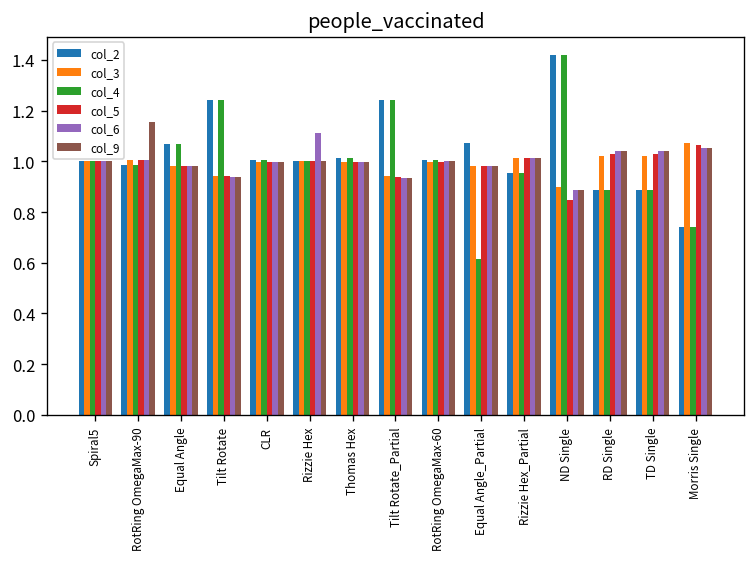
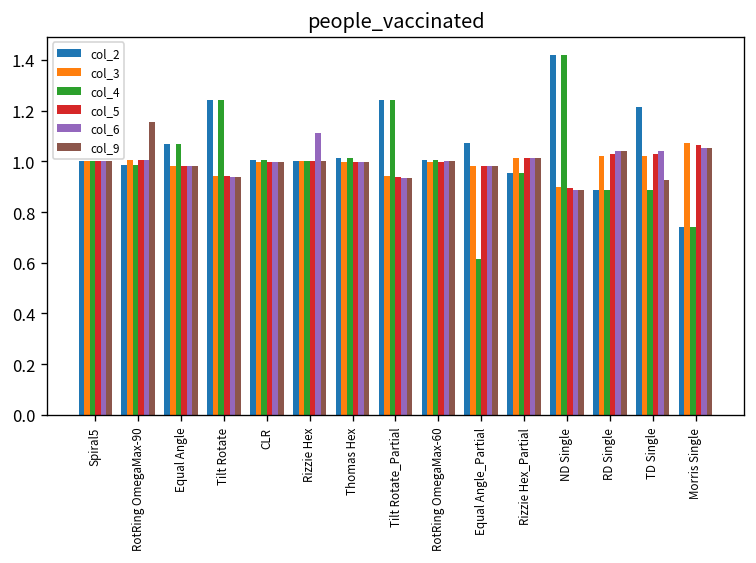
col_5, ND Single: 0.85 -> 0.90
col_2, TD Single: 0.89 -> 1.21
col_9, TD Single: 1.04 -> 0.93
